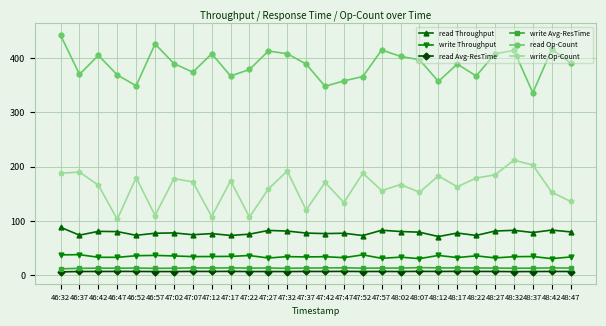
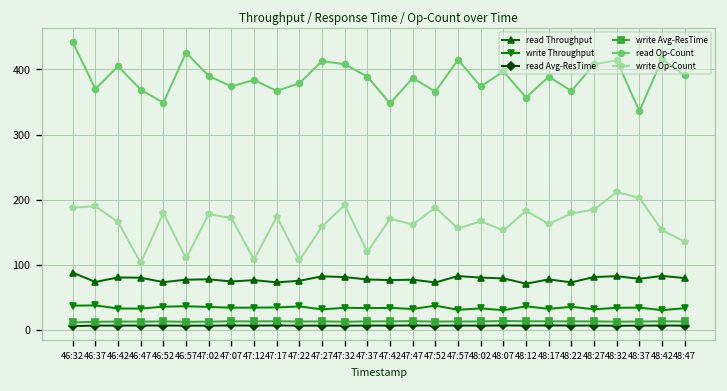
read Op-Count, 47:12: 410 -> 380
read Op-Count, 47:47: 360 -> 390
write Op-Count, 47:47: 130 -> 160
read Op-Count, 48:02: 400 -> 370
